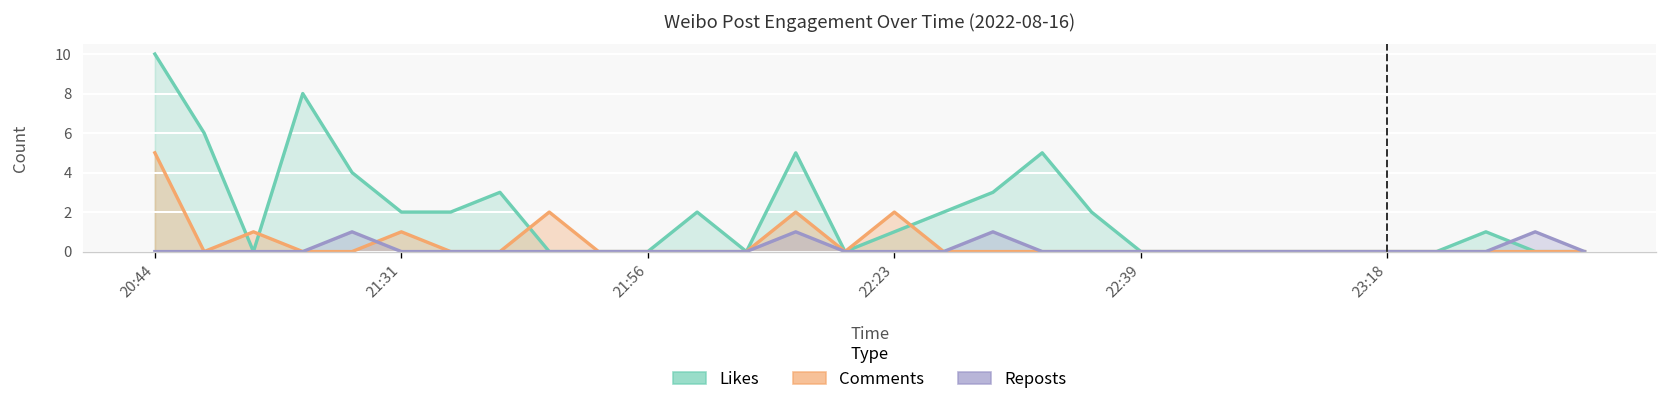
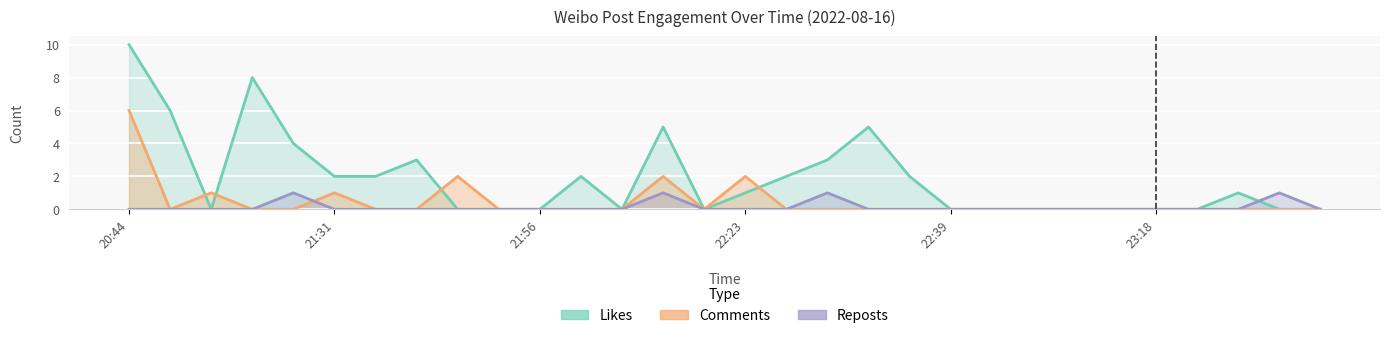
Comments, 20:44: 5 -> 6
